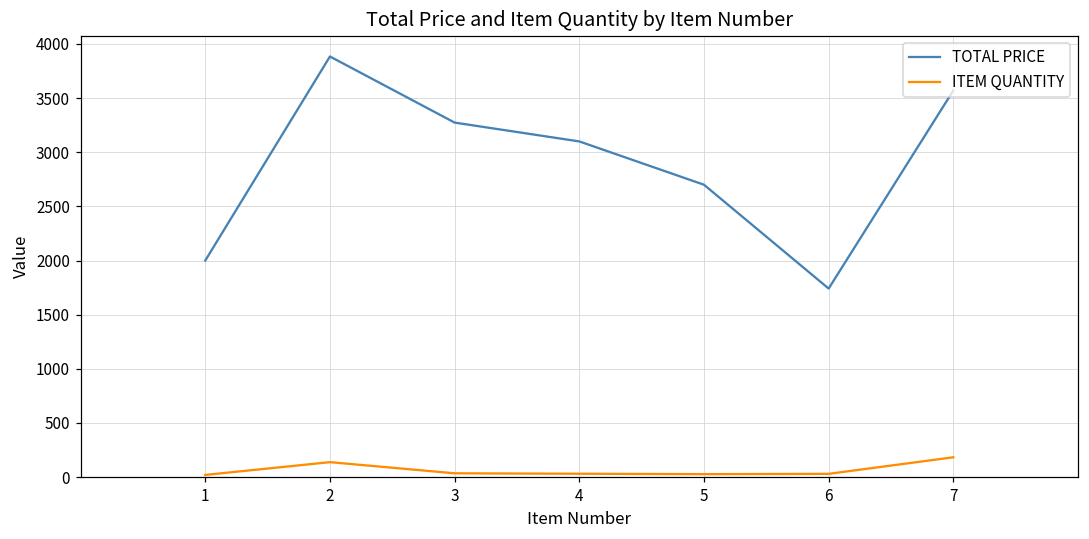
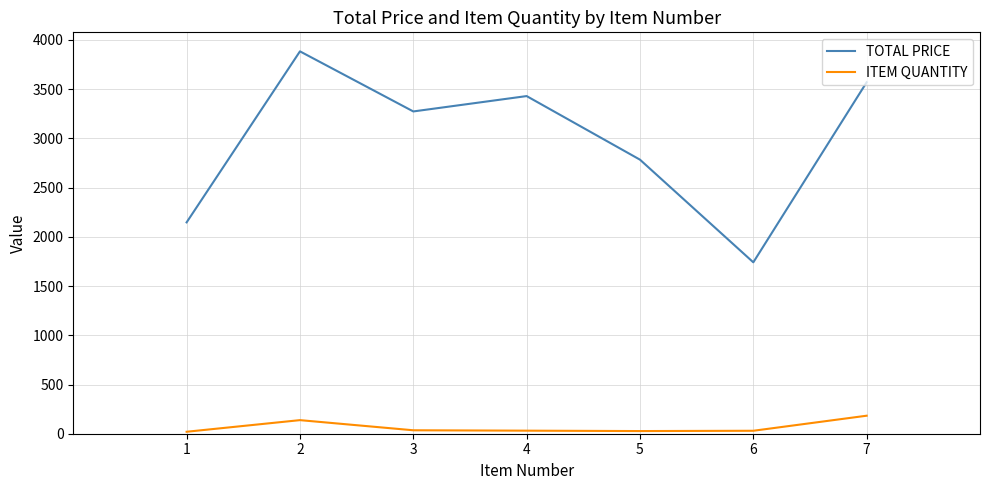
TOTAL PRICE, 1: 2000 -> 2100
TOTAL PRICE, 4: 3100 -> 3400
TOTAL PRICE, 5: 2700 -> 2800
